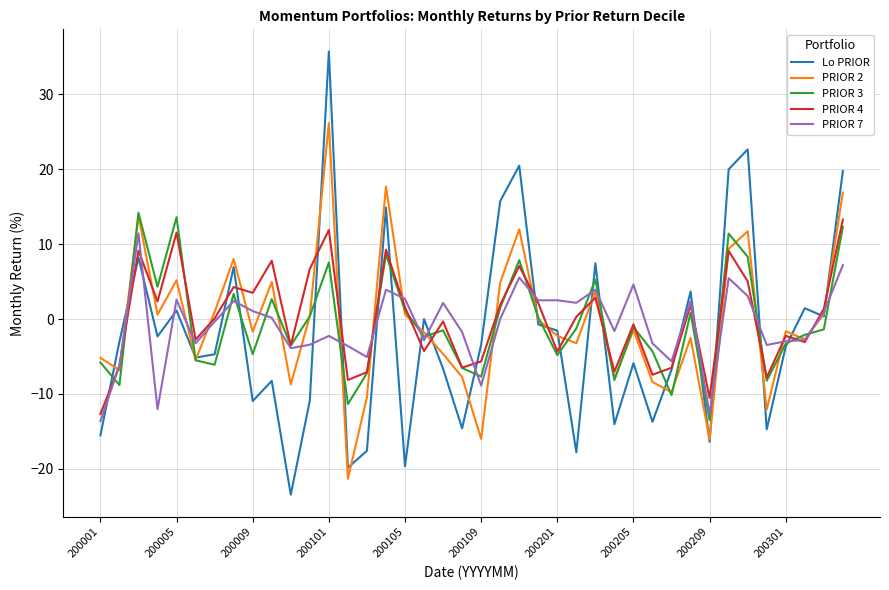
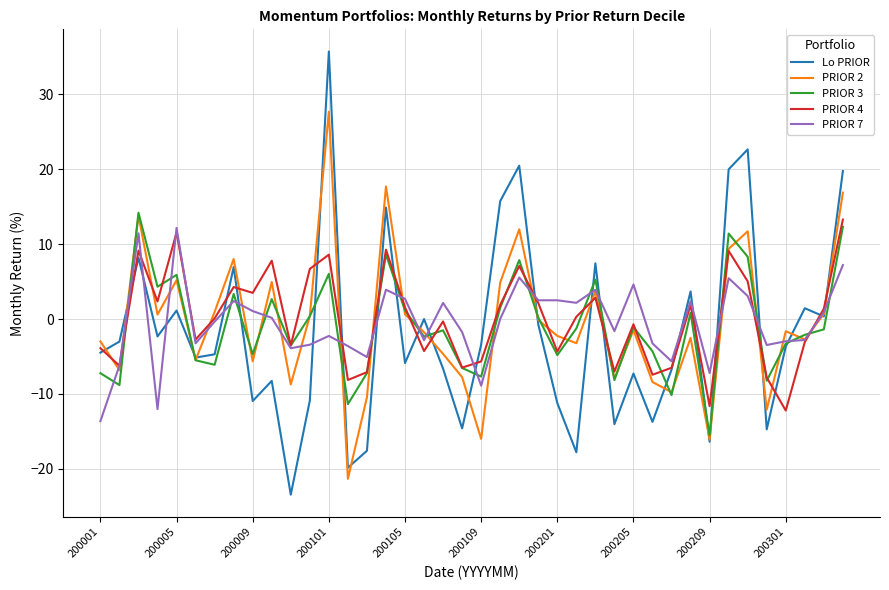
Lo PRIOR, 200001: -16 -> -4
PRIOR 2, 200001: -5 -> -3
PRIOR 3, 200001: -6 -> -7
PRIOR 4, 200001: -13 -> -4
PRIOR 3, 200005: 14 -> 6
PRIOR 7, 200005: 3 -> 12
PRIOR 2, 200009: -2 -> -6
PRIOR 2, 200101: 26 -> 28
PRIOR 3, 200101: 8 -> 6
PRIOR 4, 200101: 12 -> 9
Lo PRIOR, 200105: -20 -> -6
Lo PRIOR, 200201: -2 -> -11
Lo PRIOR, 200205: -6 -> -7
PRIOR 3, 200209: -13 -> -16
PRIOR 4, 200209: -11 -> -12
PRIOR 7, 200209: -13 -> -7
PRIOR 4, 200301: -2 -> -12
